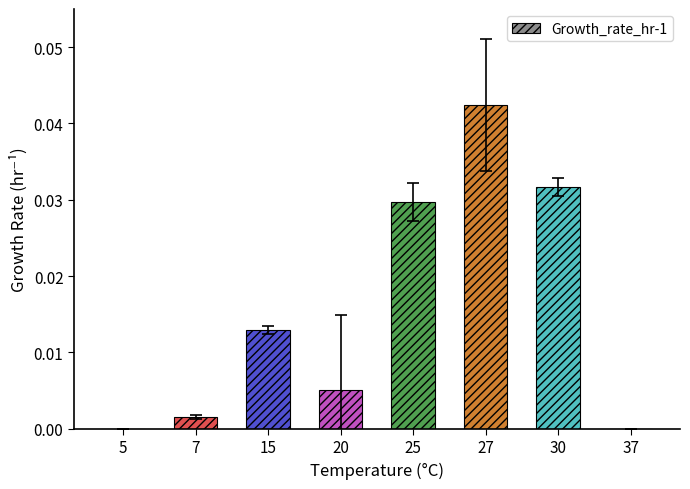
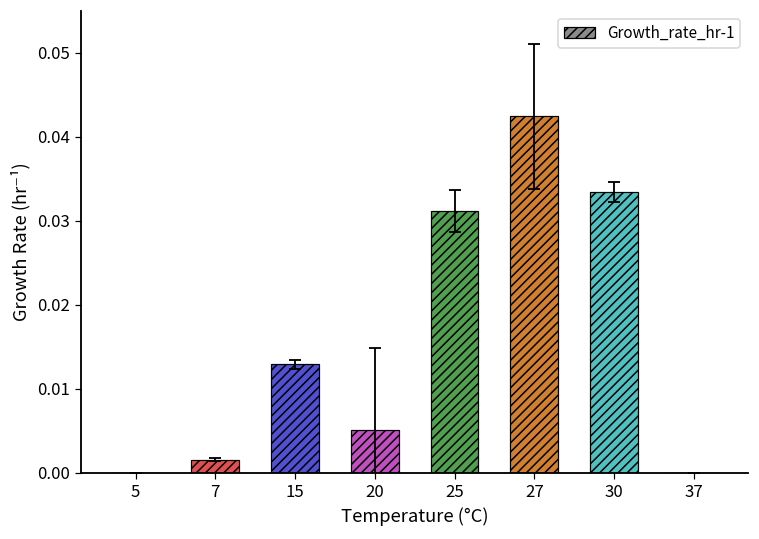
Growth_rate_hr-1, 25: 0.030 -> 0.031
Growth_rate_hr-1, 30: 0.032 -> 0.033
